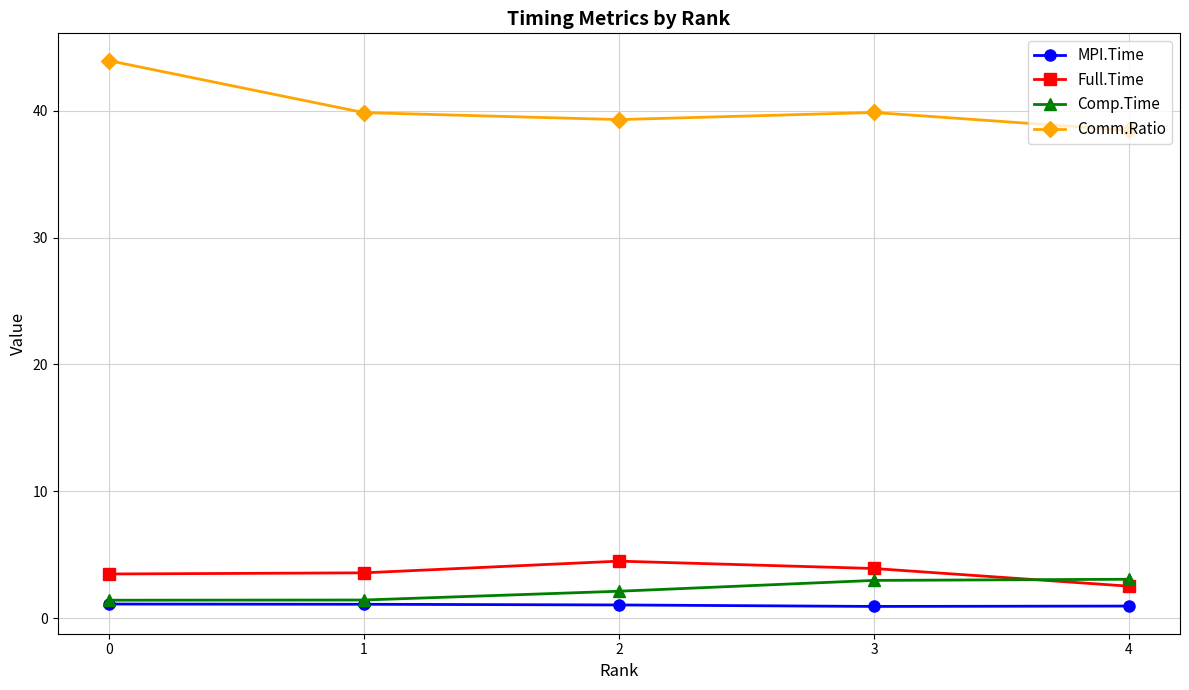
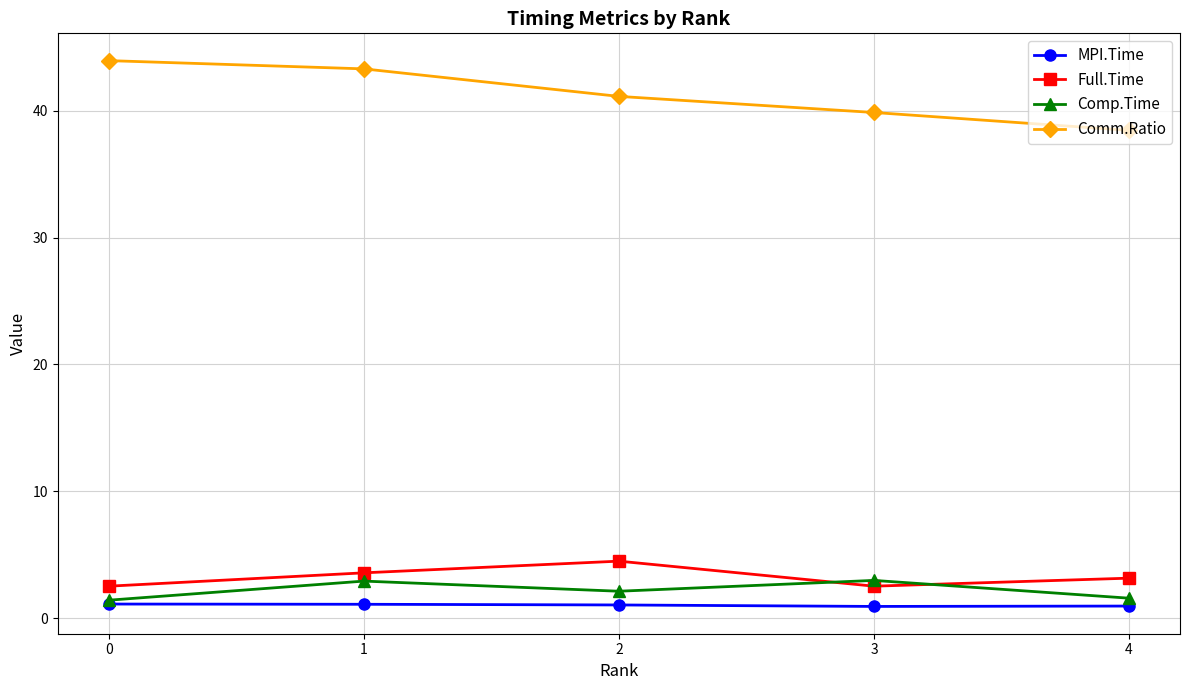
Full.Time, 0: 3.5 -> 2.5
Comp.Time, 1: 1.4 -> 2.9
Comm.Ratio, 1: 39.9 -> 43.3
Comm.Ratio, 2: 39.3 -> 41.1
Full.Time, 3: 3.9 -> 2.5
Full.Time, 4: 2.5 -> 3.1
Comp.Time, 4: 3.1 -> 1.6
